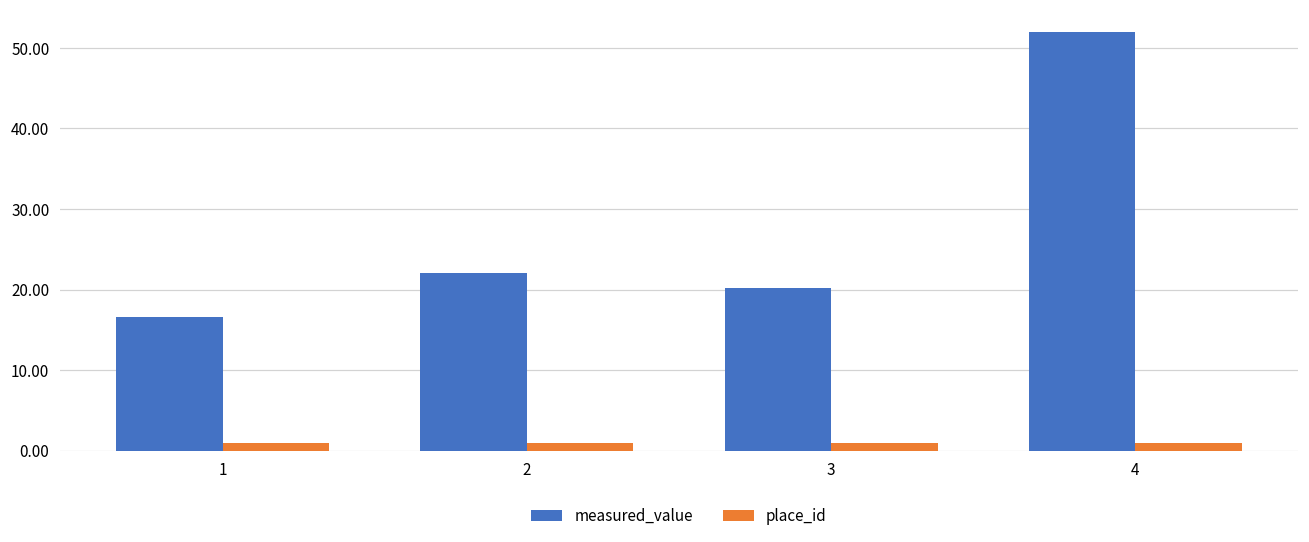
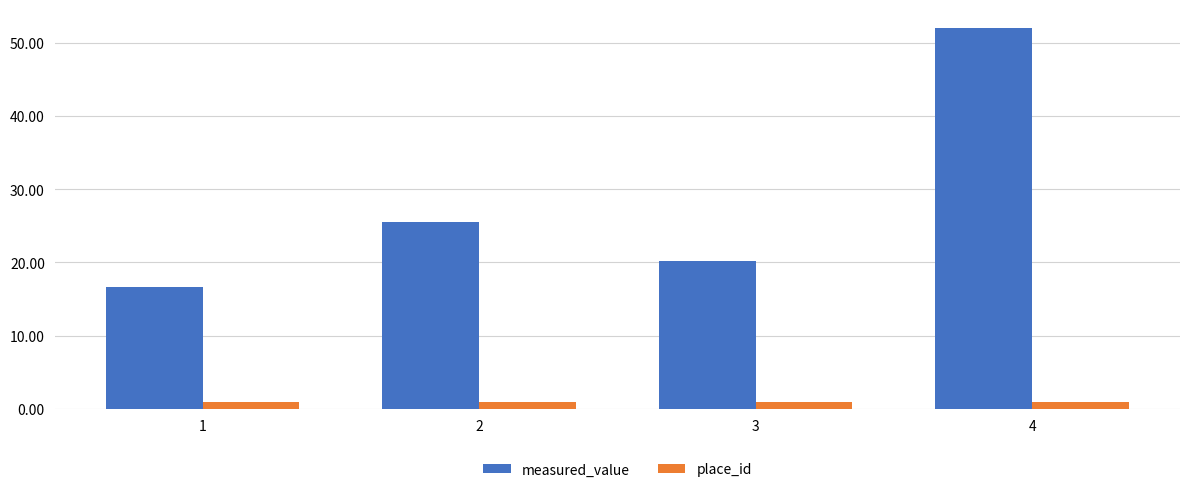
measured_value, 2: 22 -> 26
